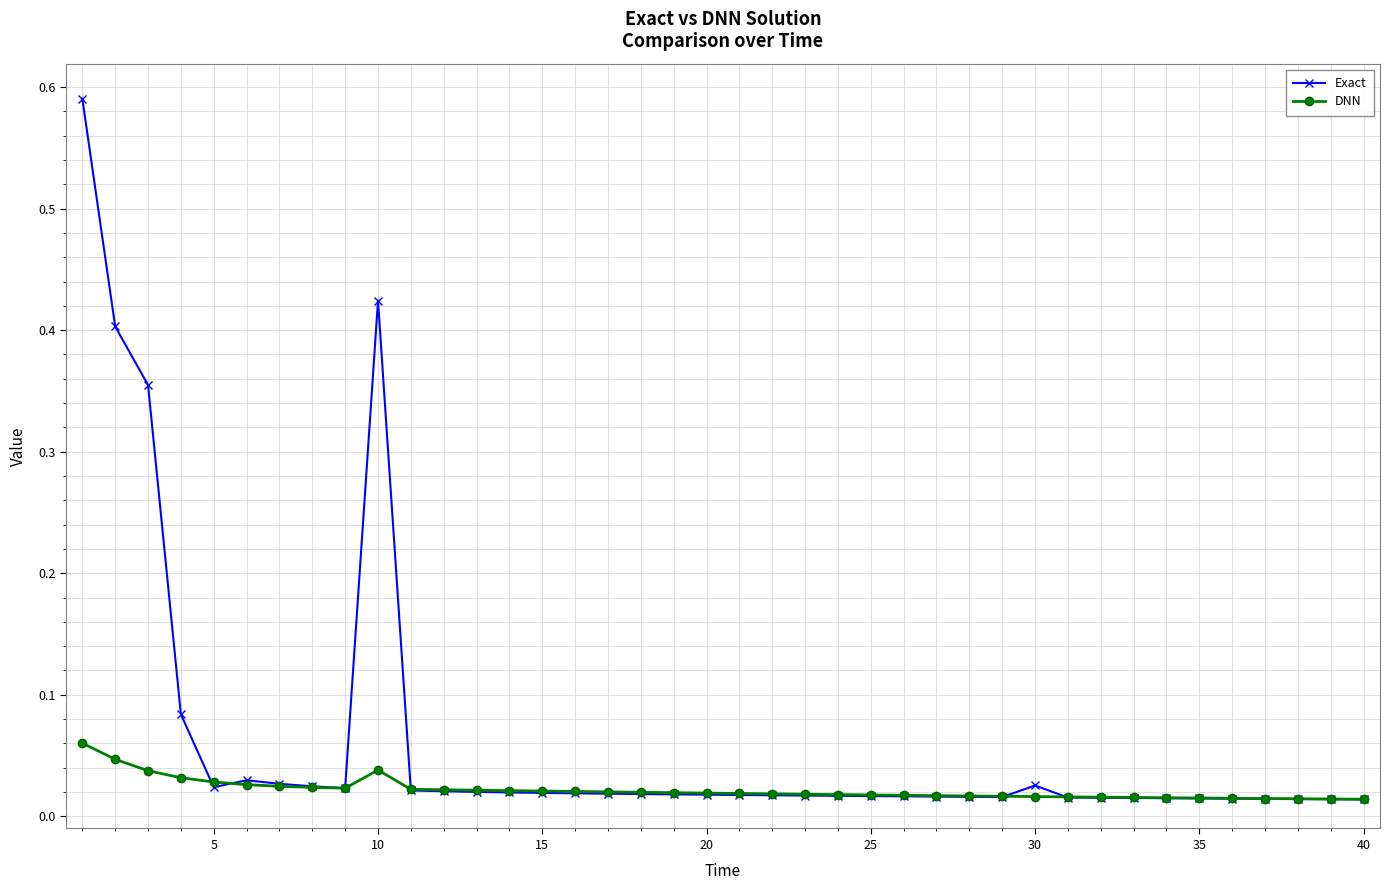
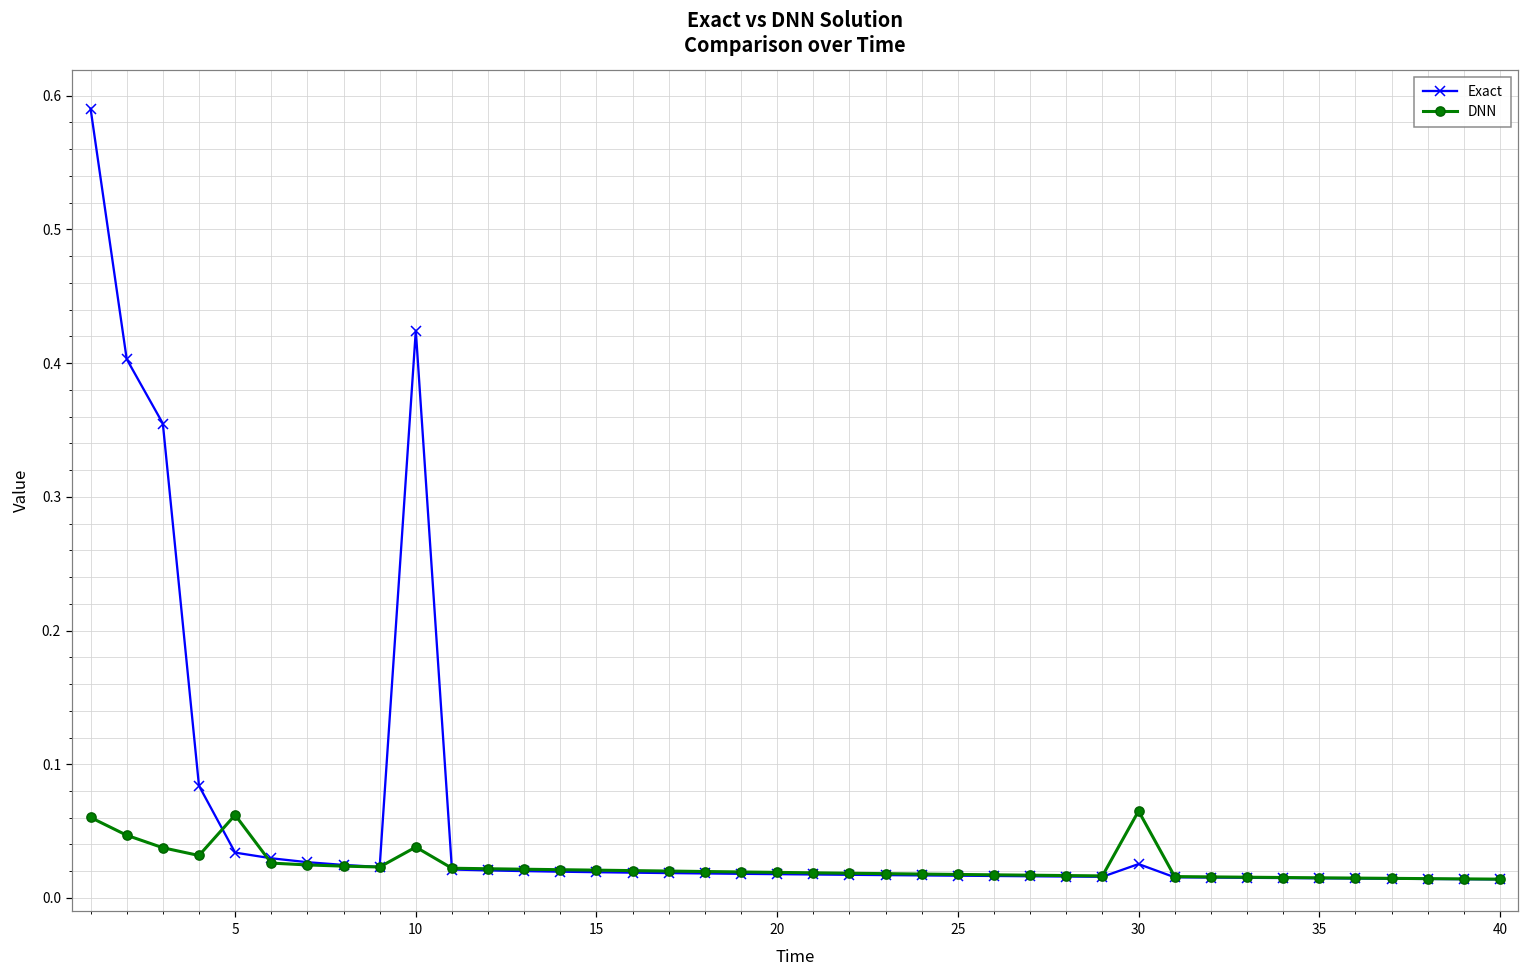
Exact, 5: 0.024 -> 0.034
DNN, 5: 0.028 -> 0.062
DNN, 30: 0.016 -> 0.065
